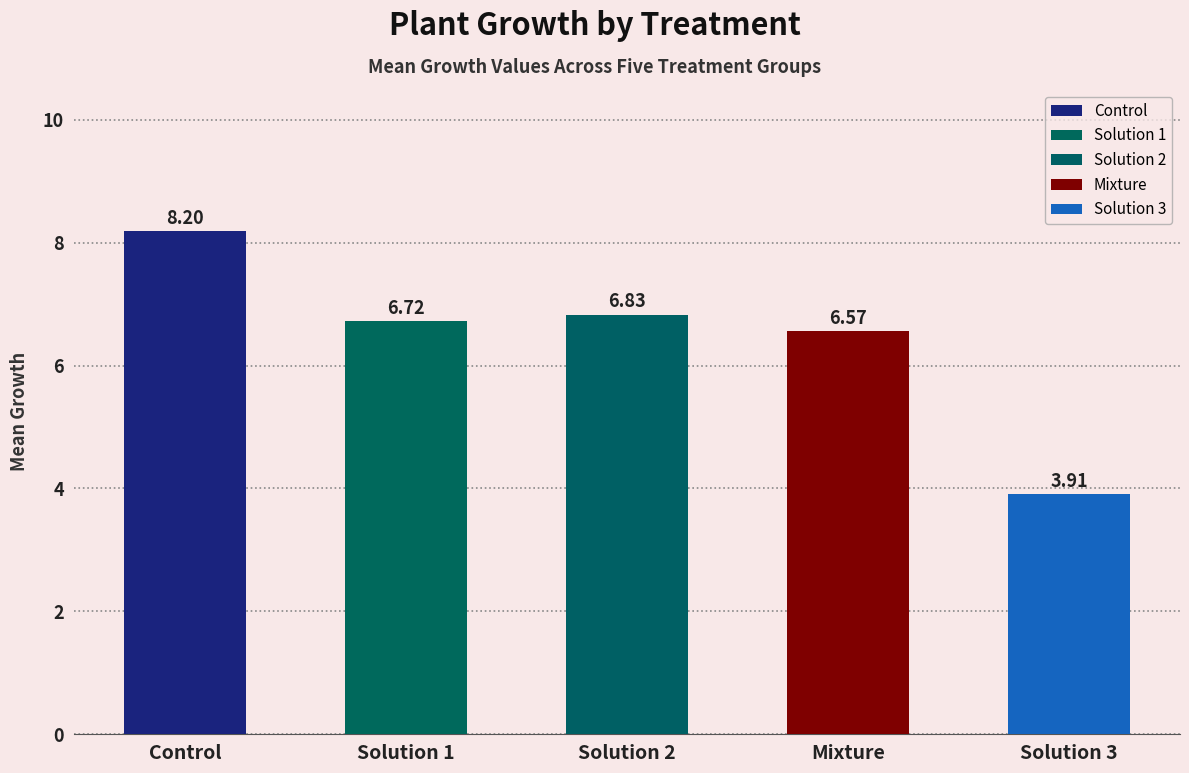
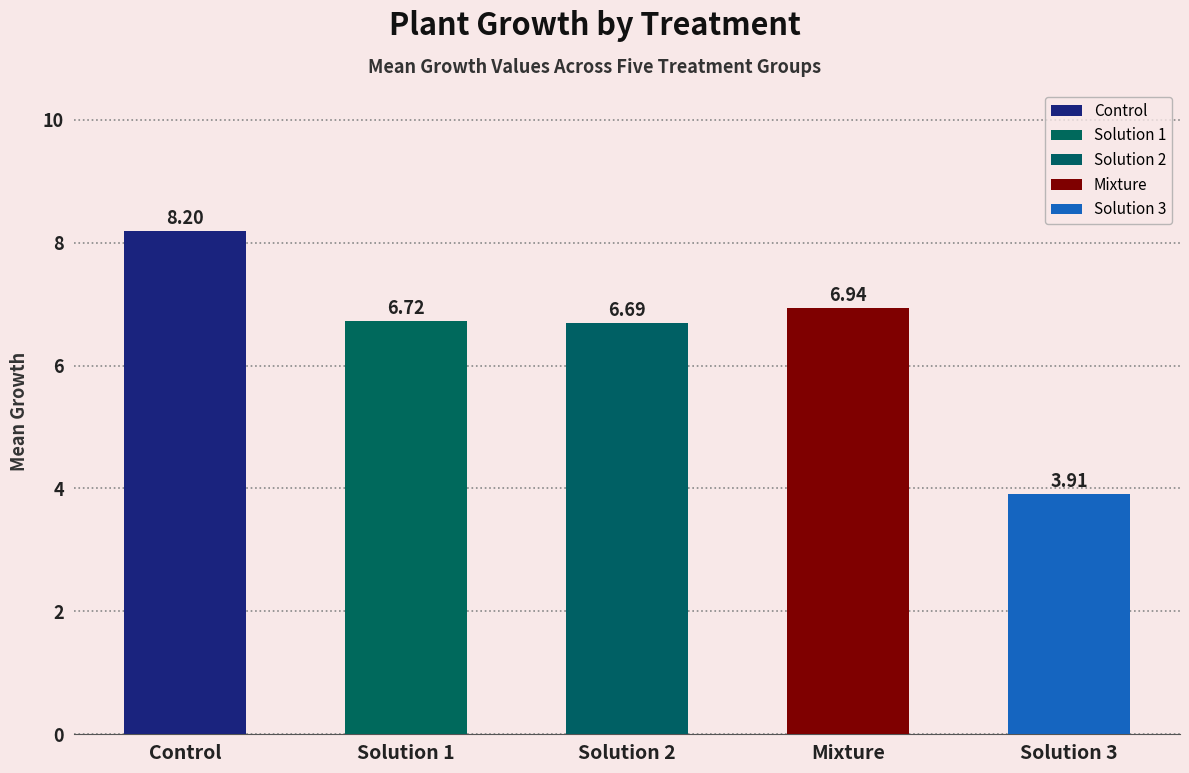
Solution 2: 6.83 -> 6.69
Mixture: 6.57 -> 6.94
